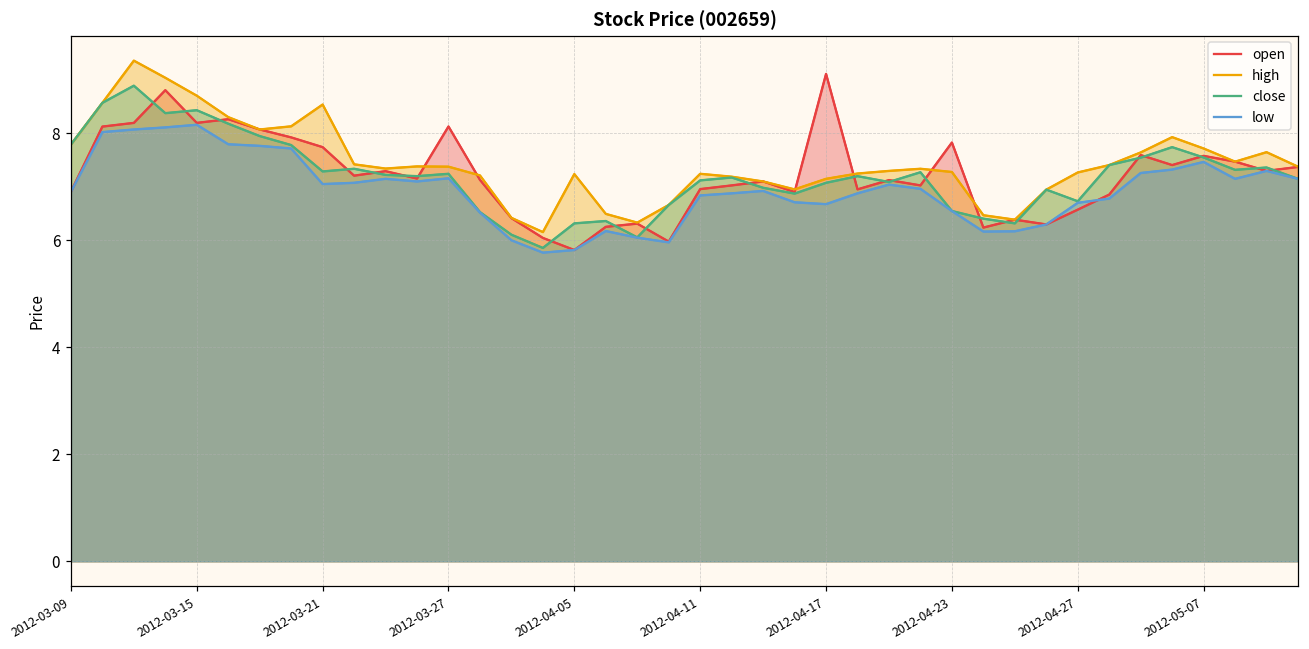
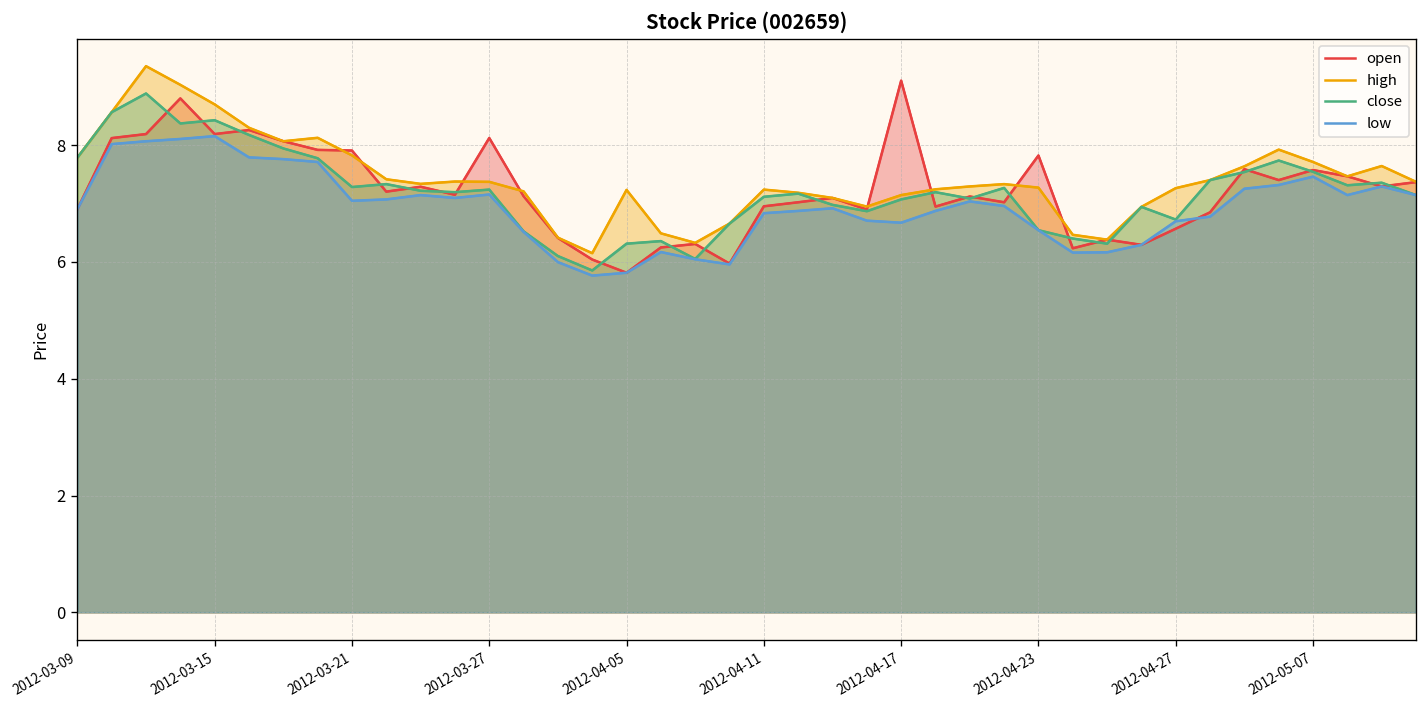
open, 2012-03-21: 7.7 -> 7.9
high, 2012-03-21: 8.5 -> 7.8
